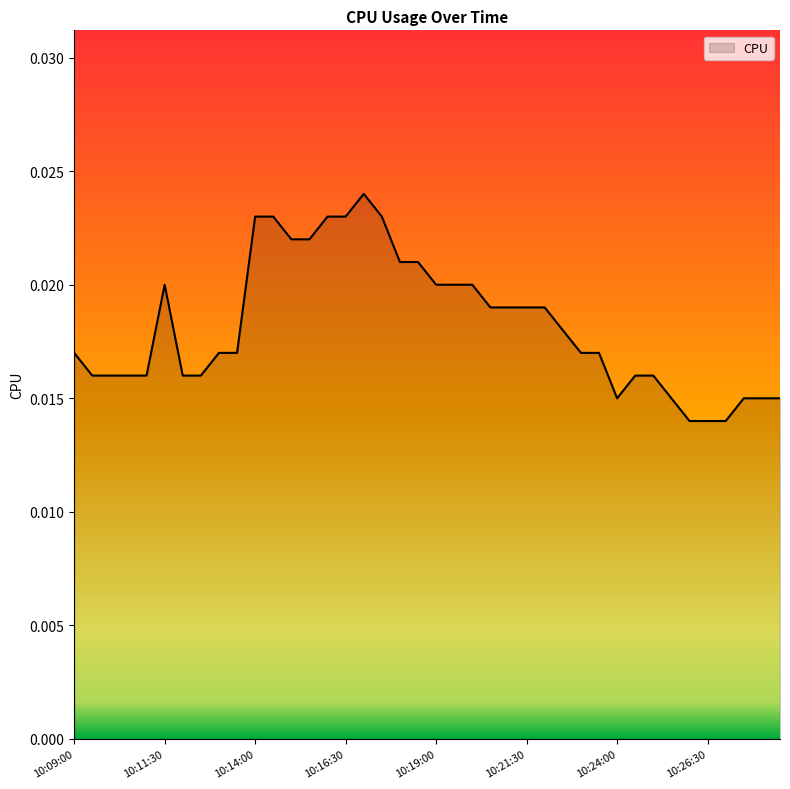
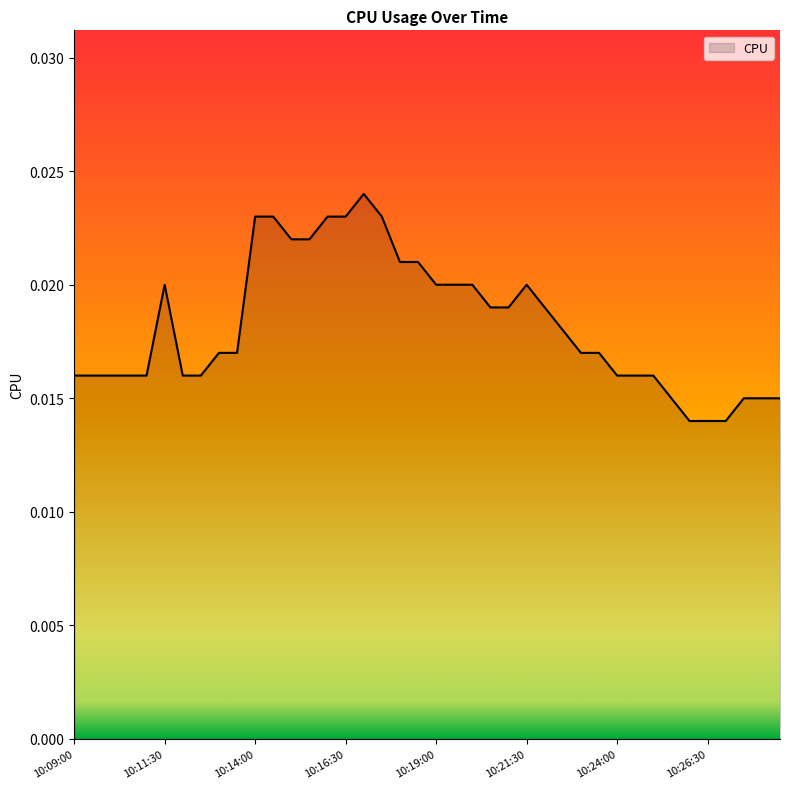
10:09:00: 0.017 -> 0.016
10:21:30: 0.019 -> 0.020
10:24:00: 0.015 -> 0.016
